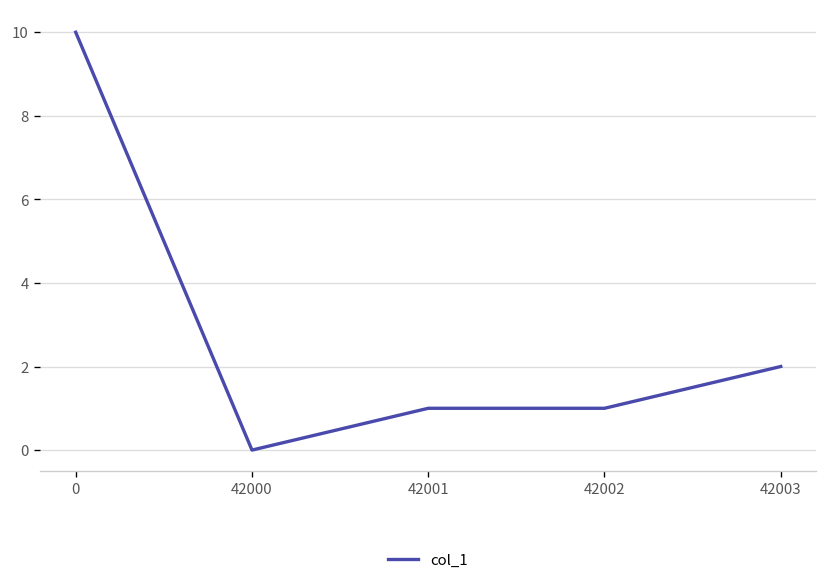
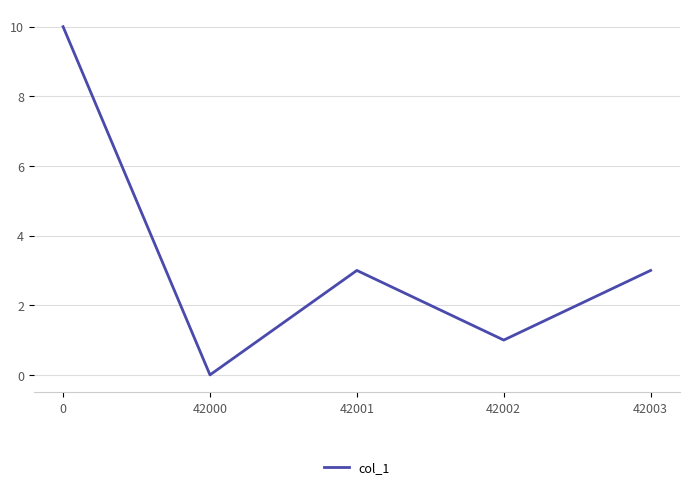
42001: 1 -> 3
42003: 2 -> 3
